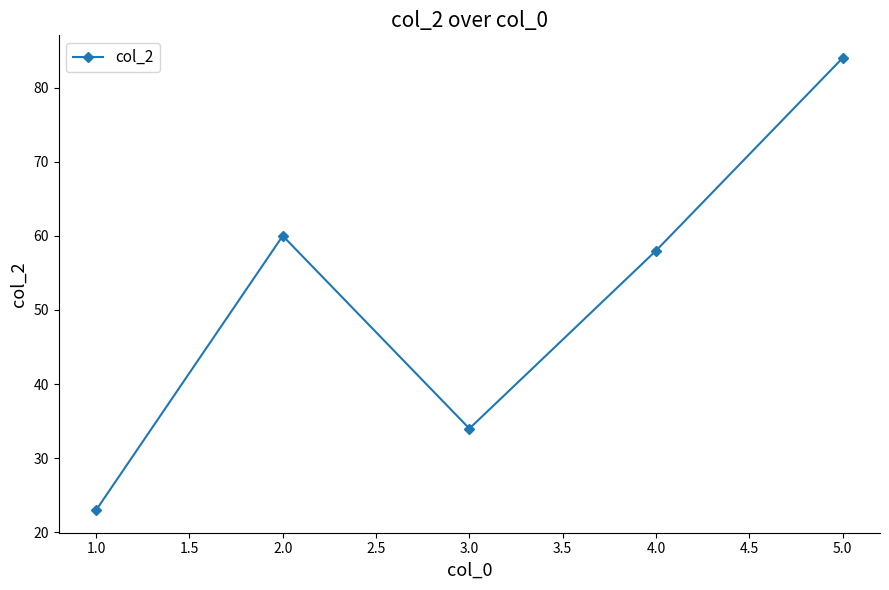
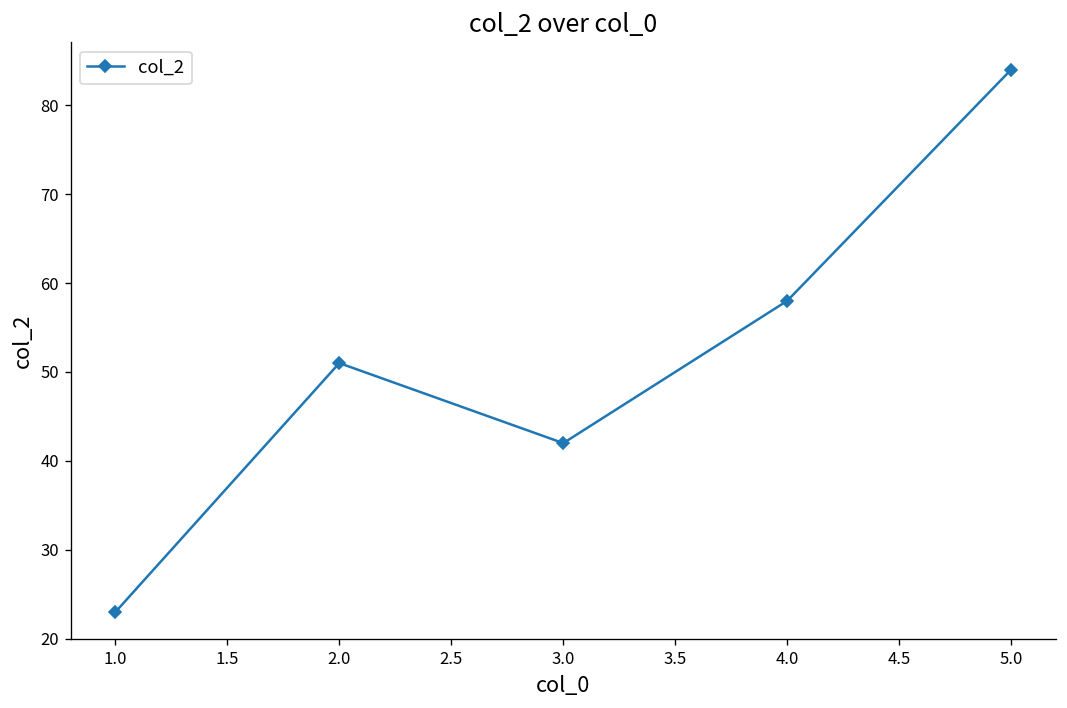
2.0: 60 -> 51
3.0: 34 -> 42
